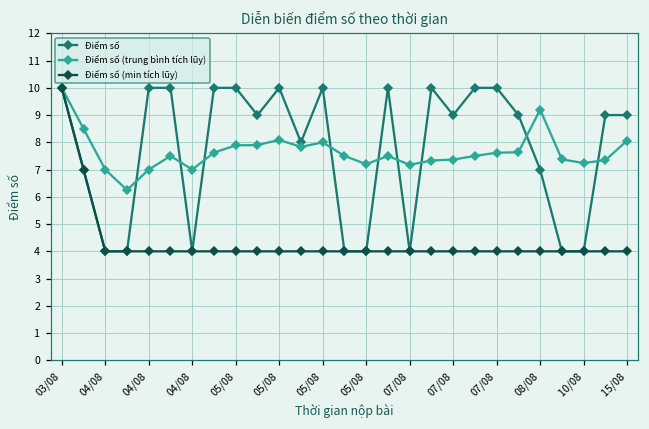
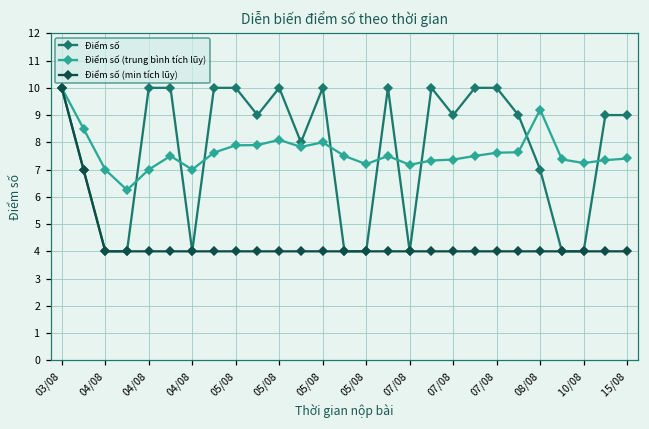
Điểm số (trung bình tích lũy), 15/08: 8.1 -> 7.4
